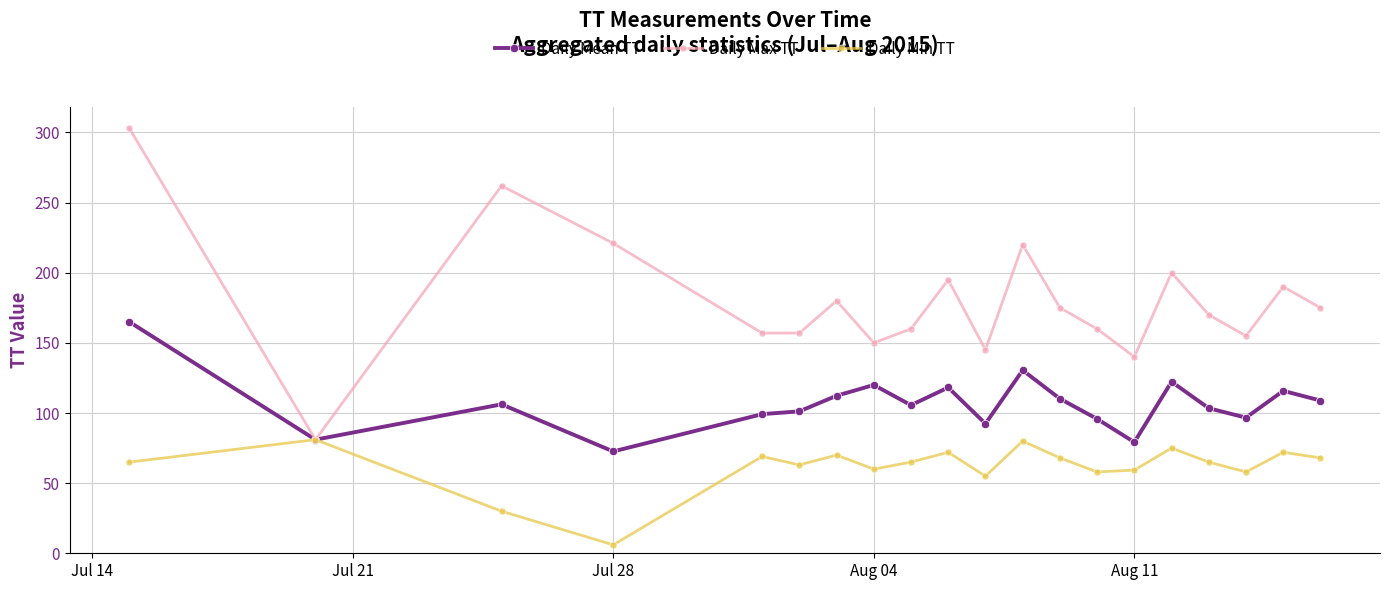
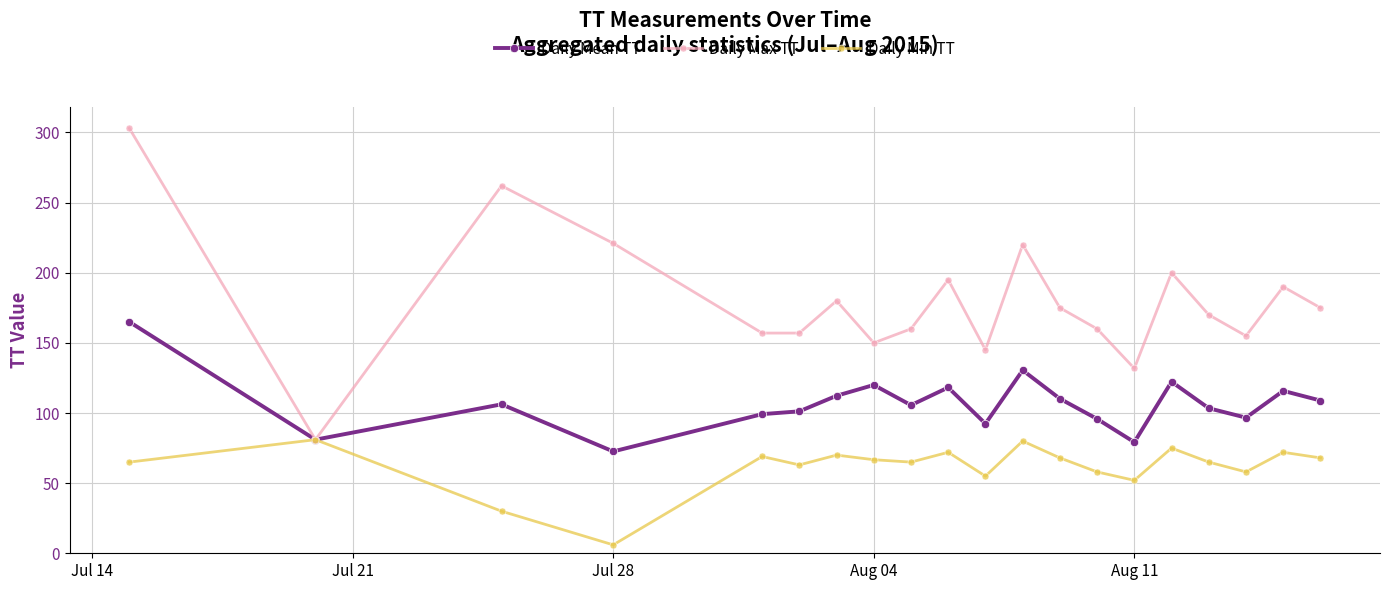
Daily Min TT, Aug 04: 60 -> 67
Daily Max TT, Aug 11: 140 -> 132
Daily Min TT, Aug 11: 59 -> 52
